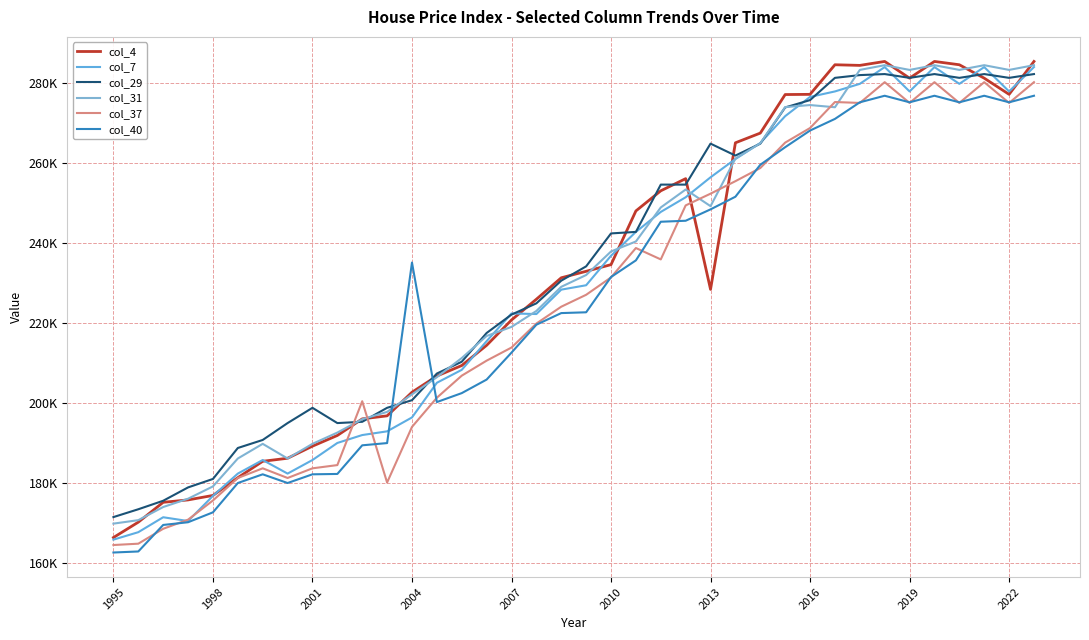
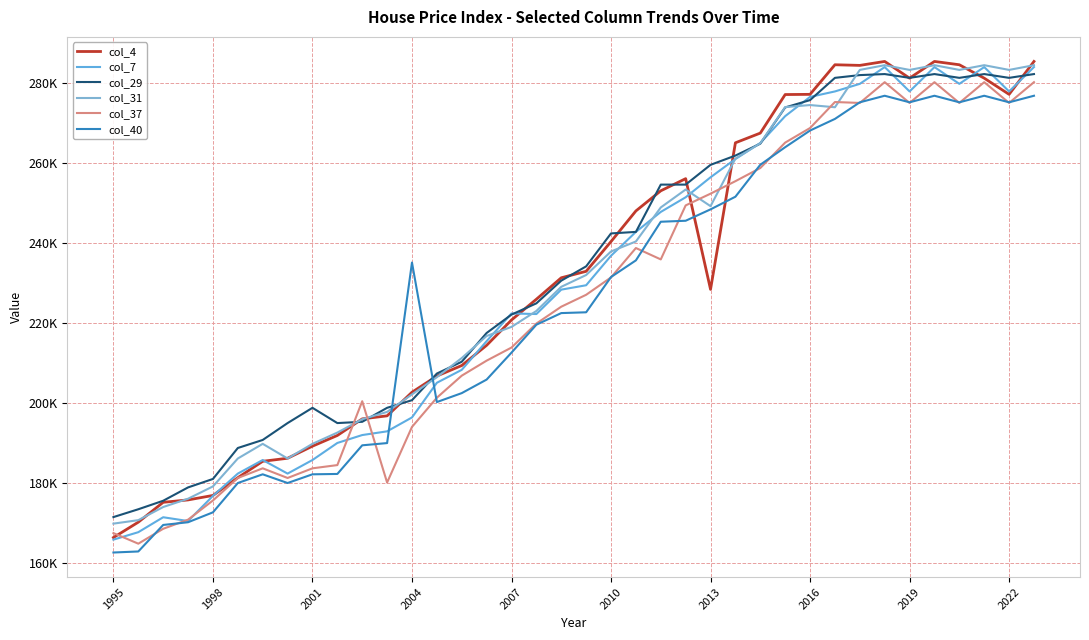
col_37, 1995: 164000 -> 167000
col_4, 2010: 235000 -> 240000
col_29, 2013: 265000 -> 260000
